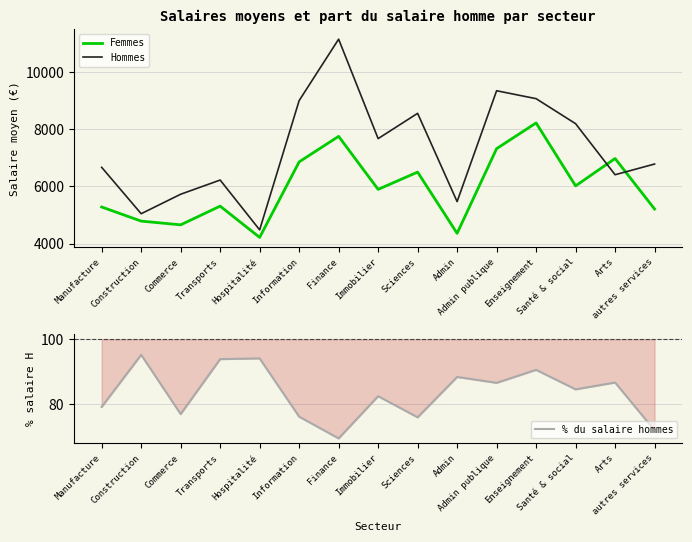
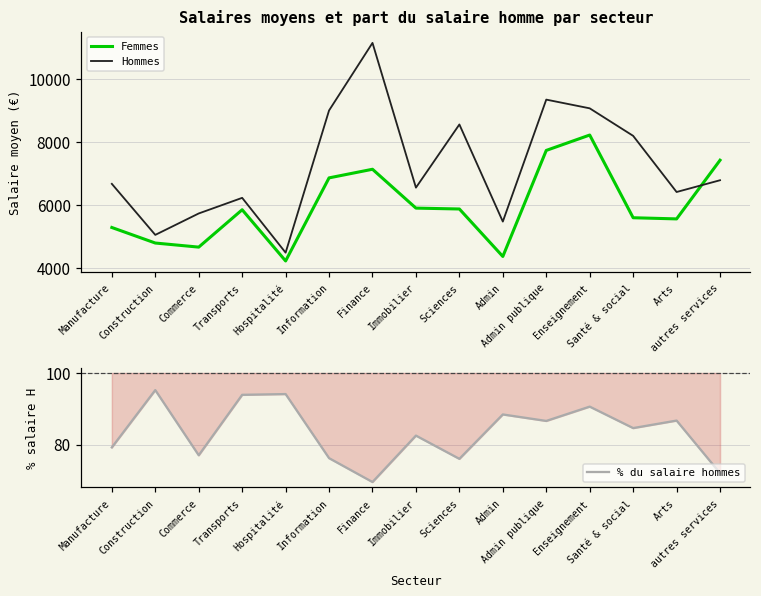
Salaires moyens et part du salaire homme par secteur, Femmes, Transports: 5300 -> 5800
Salaires moyens et part du salaire homme par secteur, Femmes, Finance: 7800 -> 7100
Salaires moyens et part du salaire homme par secteur, Hommes, Immobilier: 7700 -> 6500
Salaires moyens et part du salaire homme par secteur, Femmes, Sciences: 6500 -> 5900
Salaires moyens et part du salaire homme par secteur, Femmes, Admin publique: 7300 -> 7700
Salaires moyens et part du salaire homme par secteur, Femmes, Santé & social: 6000 -> 5600
Salaires moyens et part du salaire homme par secteur, Femmes, Arts: 7000 -> 5600
Salaires moyens et part du salaire homme par secteur, Femmes, autres services: 5200 -> 7400
